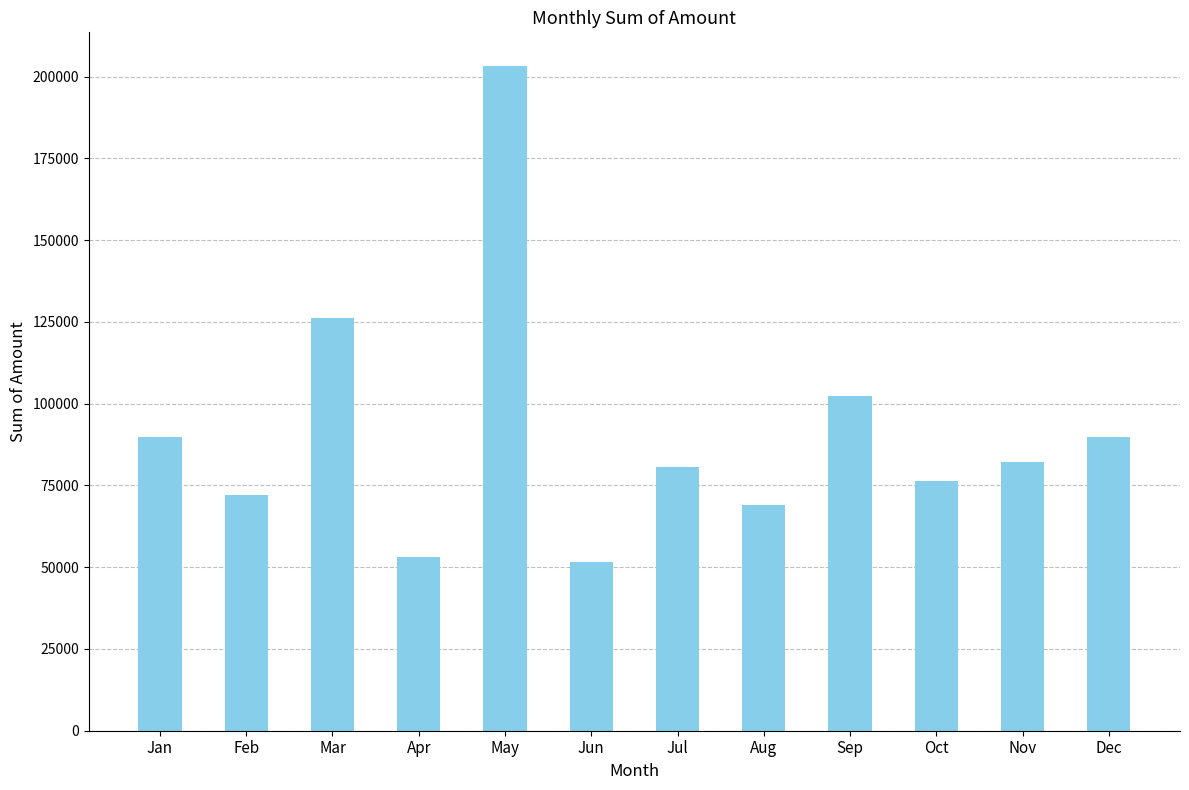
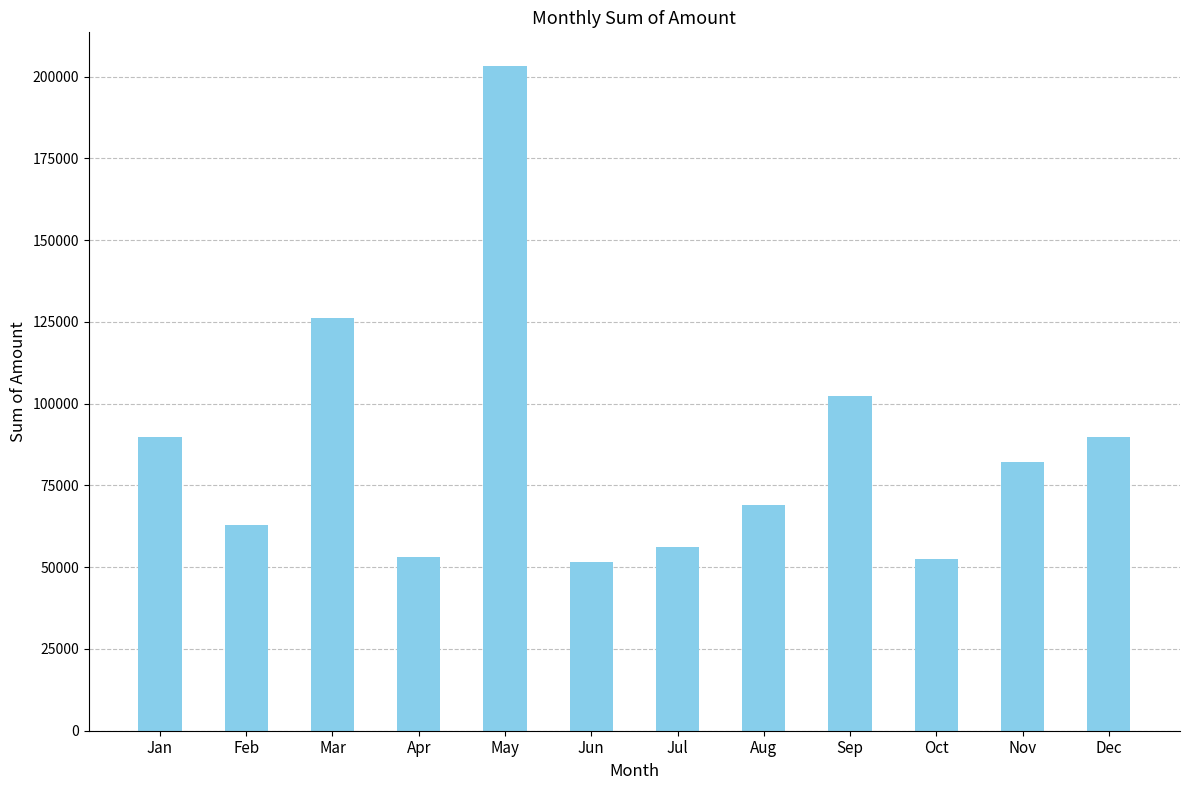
Feb: 72000 -> 63000
Jul: 81000 -> 56000
Oct: 76000 -> 53000
